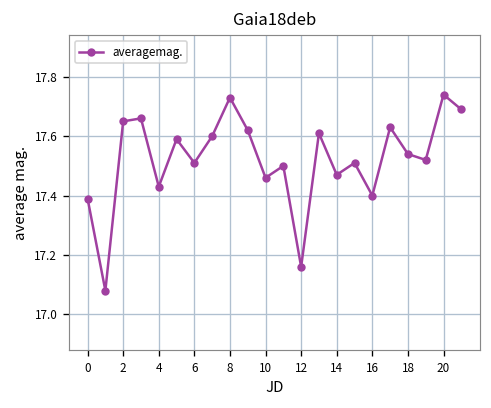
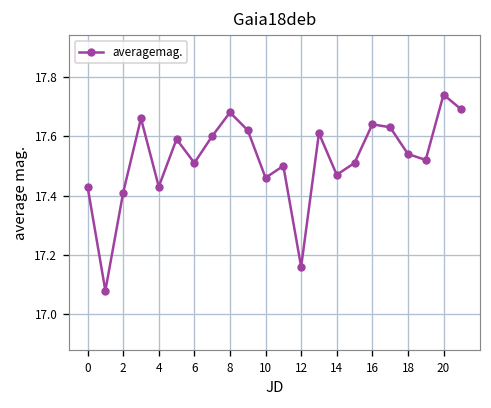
0: 17.39 -> 17.43
2: 17.65 -> 17.41
8: 17.73 -> 17.68
16: 17.40 -> 17.64
